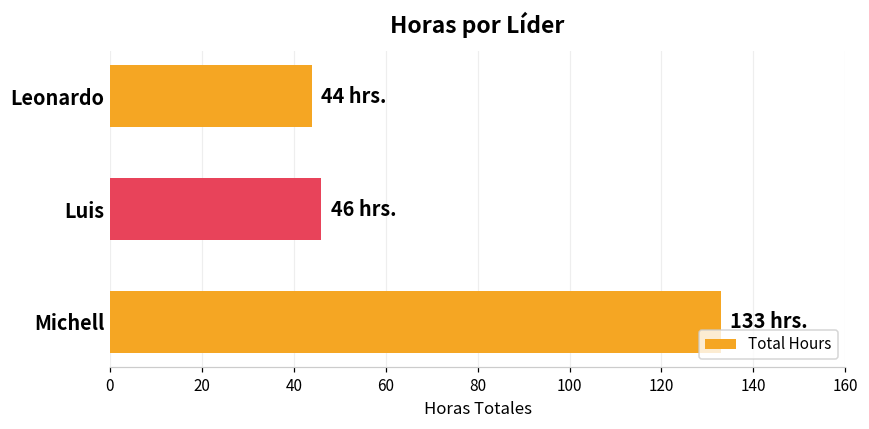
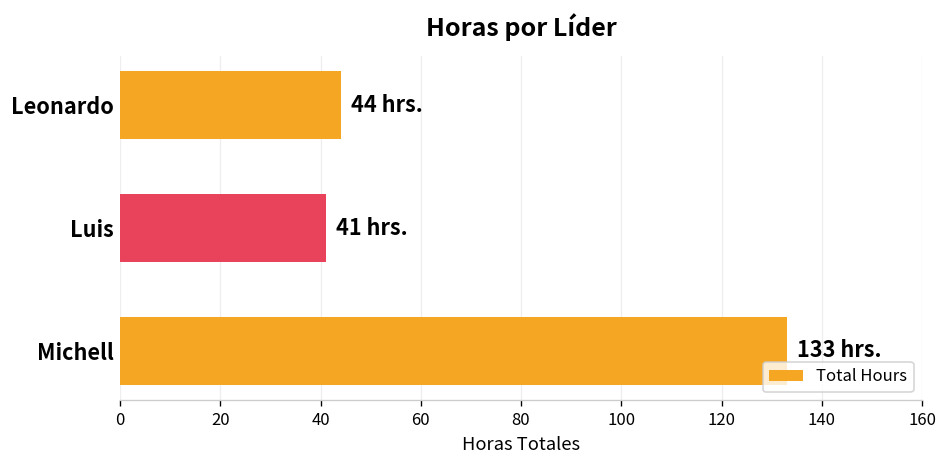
Luis: 46 -> 41
